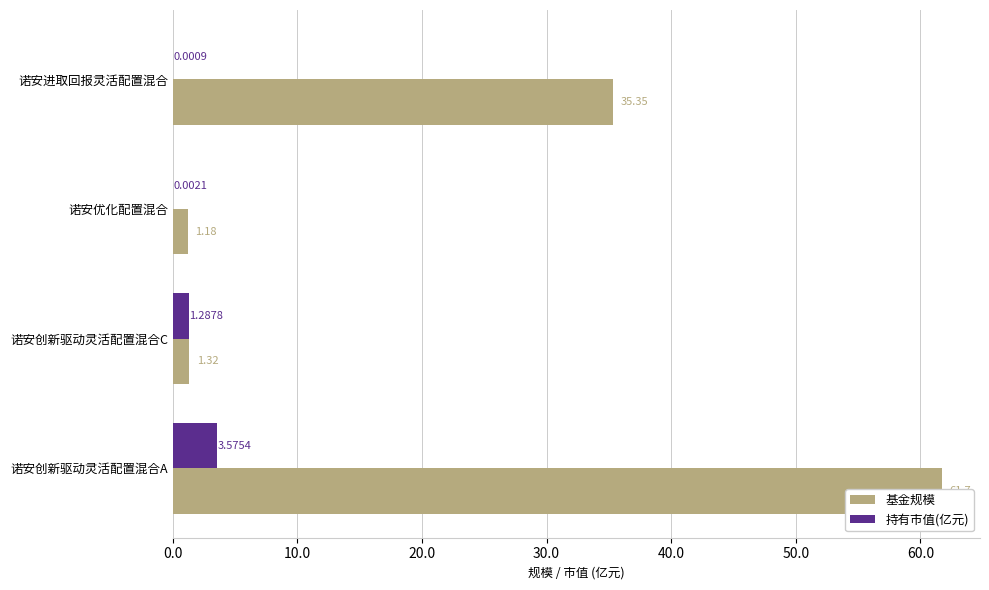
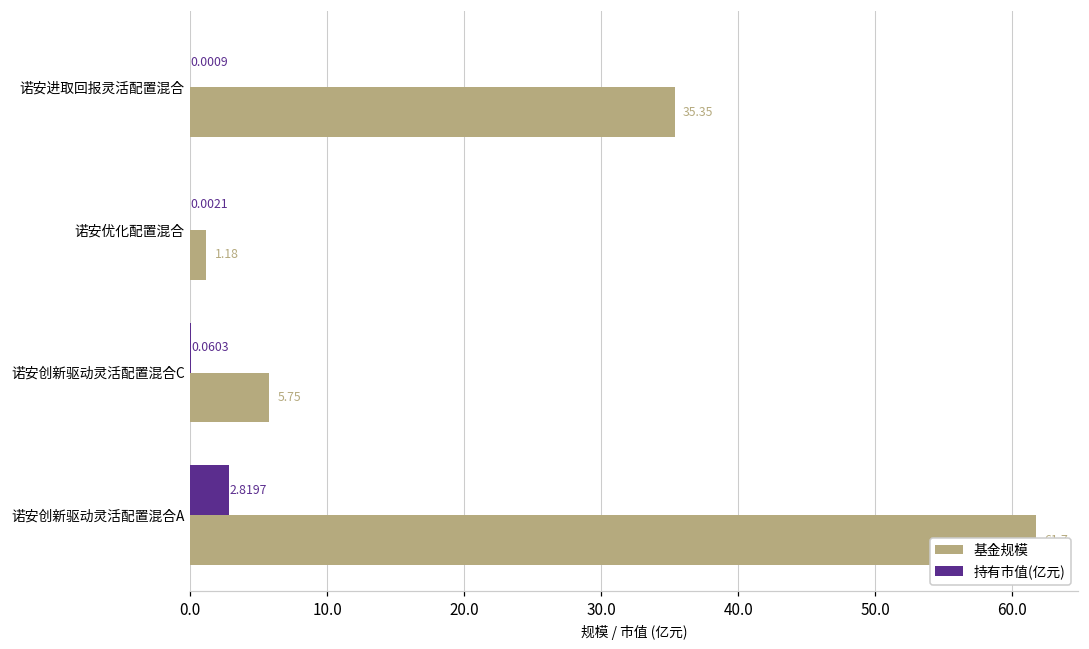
持有市值(亿元), 诺安创新驱动灵活配置混合C: 1.2878 -> 0.0603
基金规模, 诺安创新驱动灵活配置混合C: 1.32 -> 5.75
持有市值(亿元), 诺安创新驱动灵活配置混合A: 3.5754 -> 2.8197
